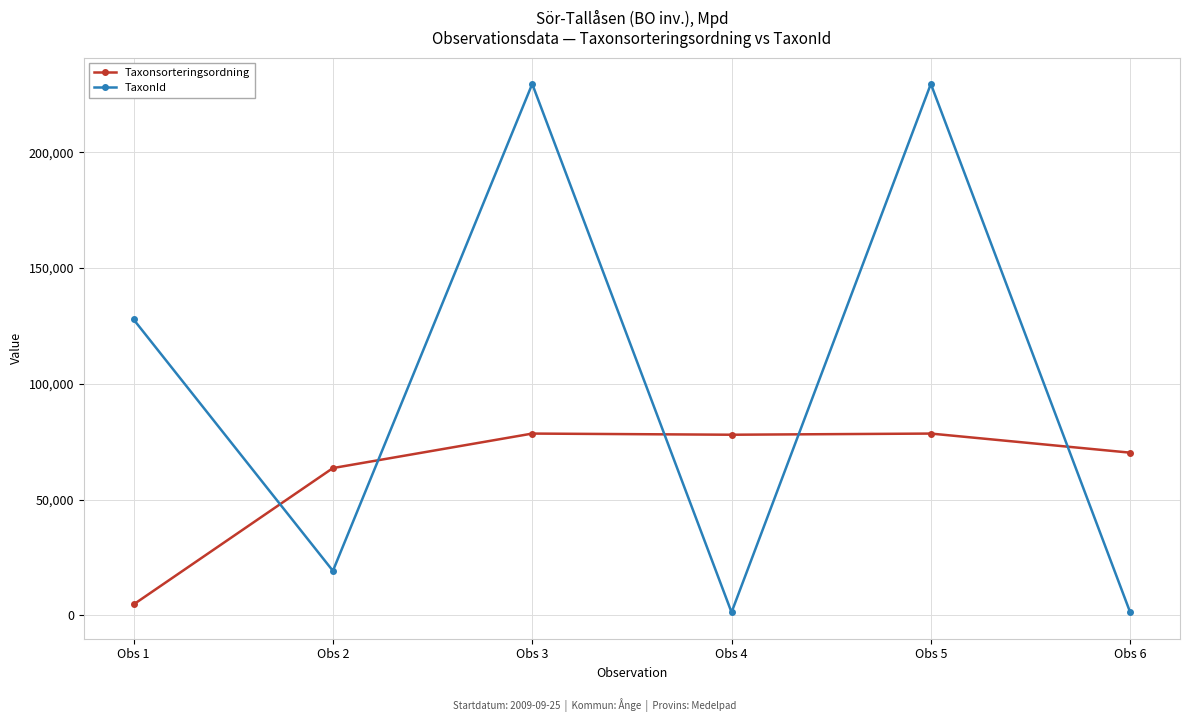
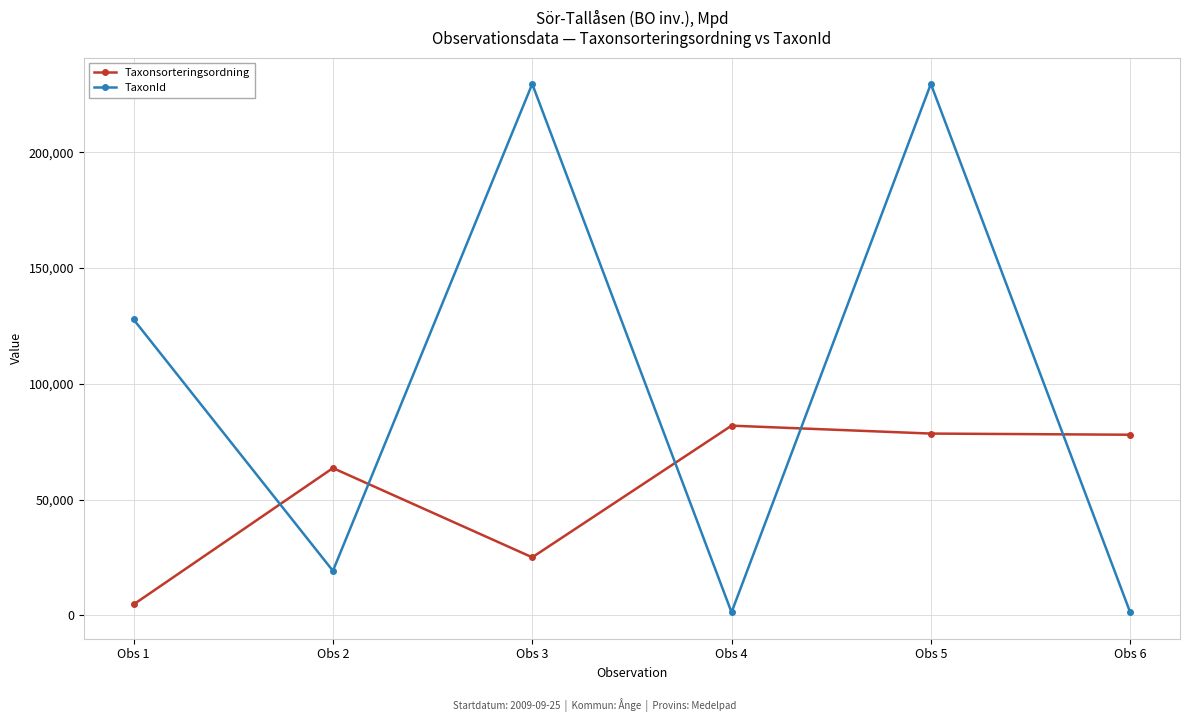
Taxonsorteringsordning, Obs 3: 79,000 -> 25,000
Taxonsorteringsordning, Obs 4: 78,000 -> 82,000
Taxonsorteringsordning, Obs 6: 70,000 -> 78,000
